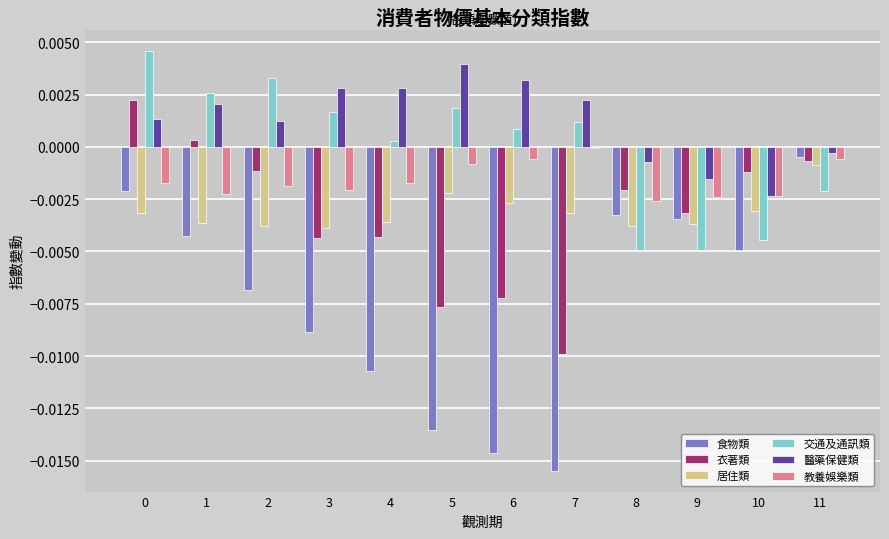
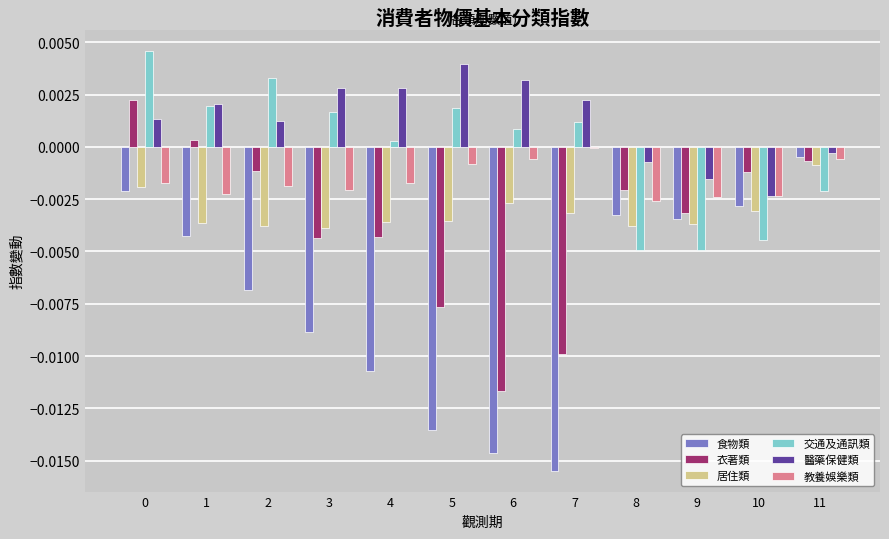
居住類, 0: -0.0031 -> -0.0019
交通及通訊類, 1: 0.0026 -> 0.0020
居住類, 5: -0.0022 -> -0.0035
衣著類, 6: -0.0072 -> -0.0117
食物類, 10: -0.0049 -> -0.0028
